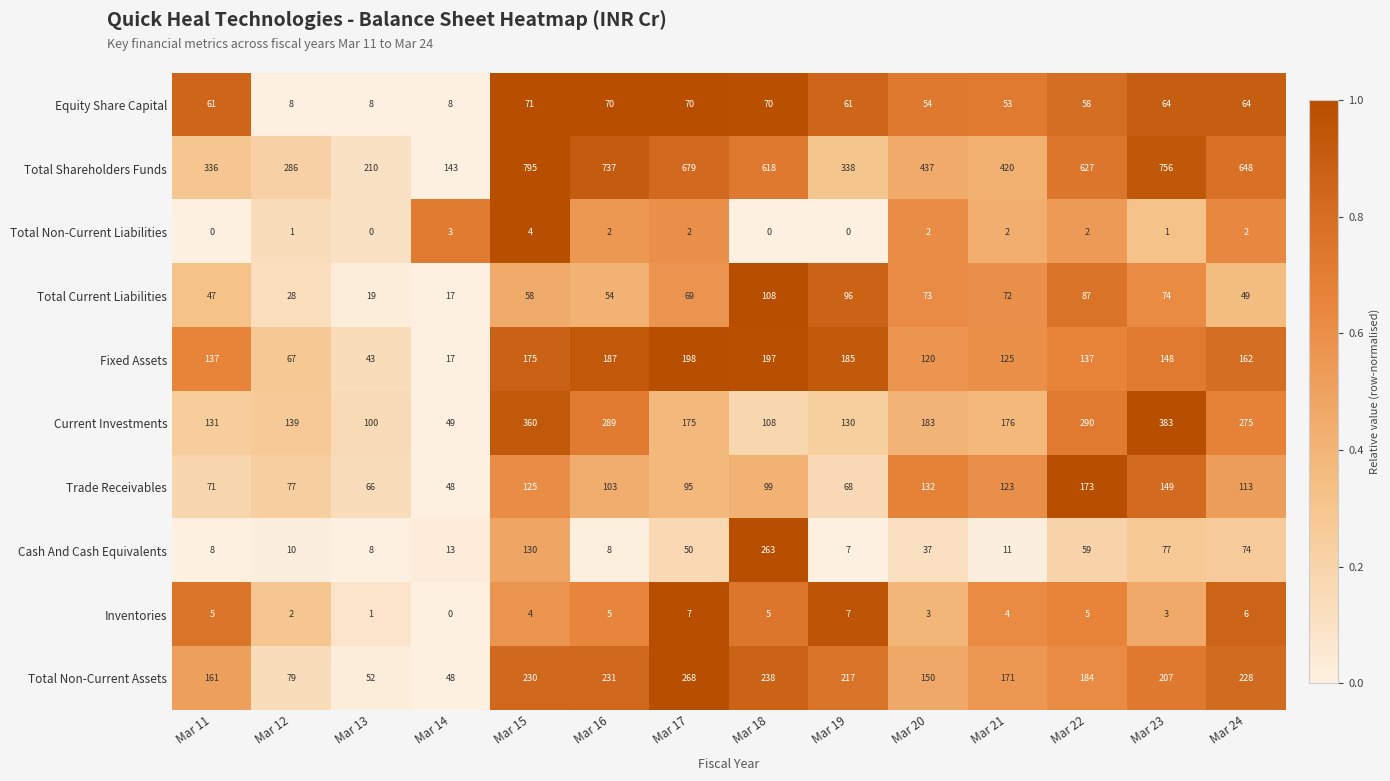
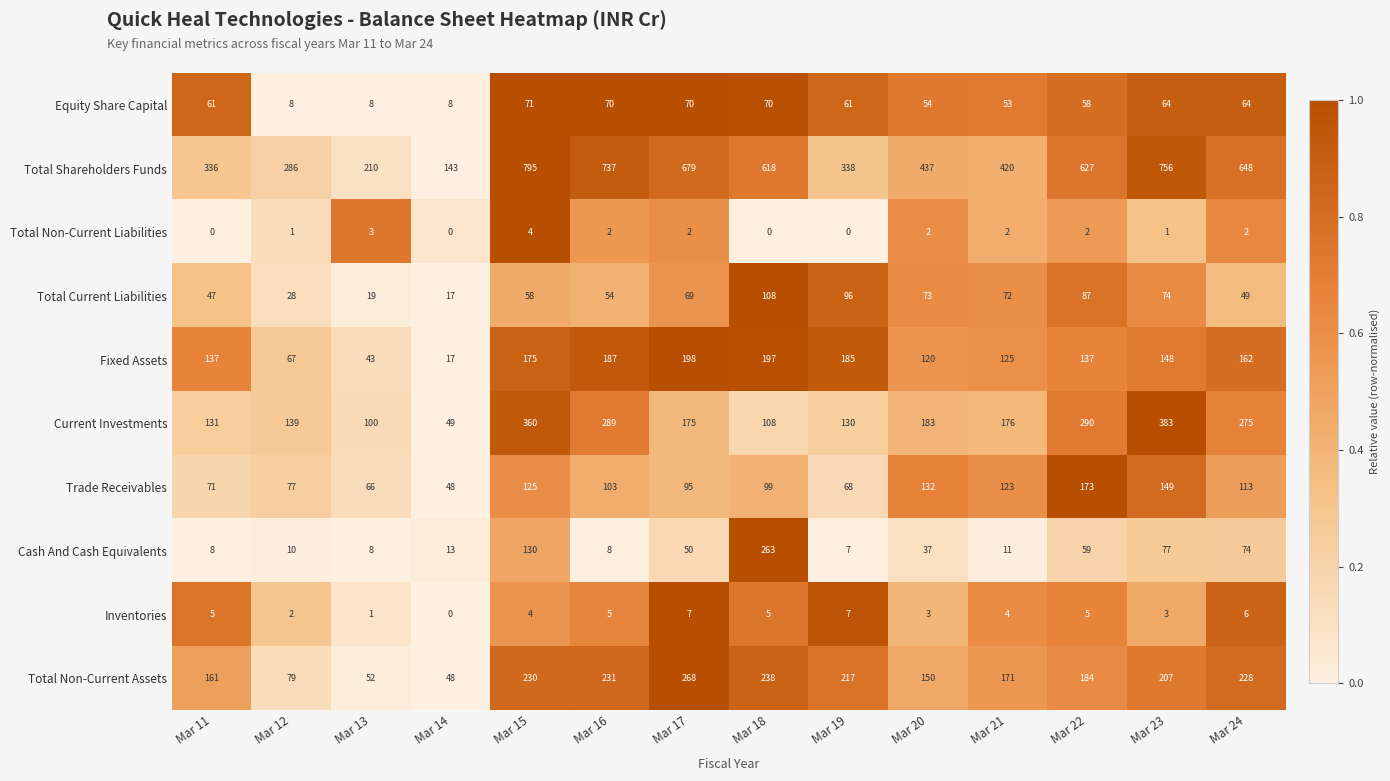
Total Non-Current Liabilities, Mar 13: 0 -> 3
Total Non-Current Liabilities, Mar 14: 3 -> 0
